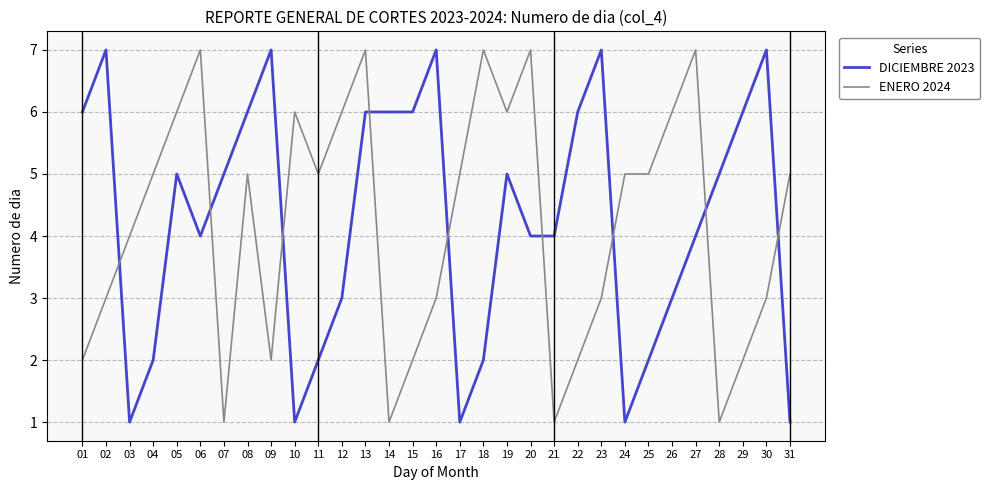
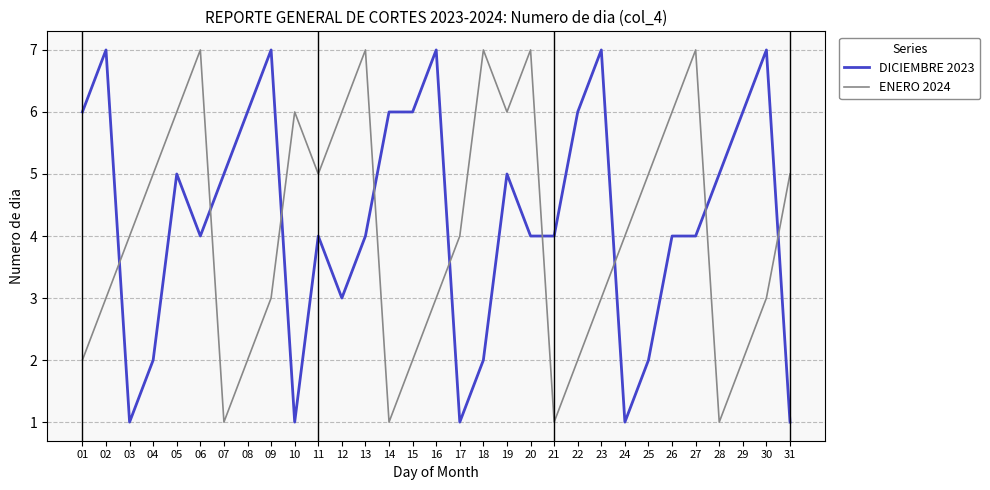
ENERO 2024, 08: 5 -> 2
ENERO 2024, 09: 2 -> 3
DICIEMBRE 2023, 11: 2 -> 4
DICIEMBRE 2023, 13: 6 -> 4
ENERO 2024, 17: 5 -> 4
ENERO 2024, 24: 5 -> 4
DICIEMBRE 2023, 26: 3 -> 4
